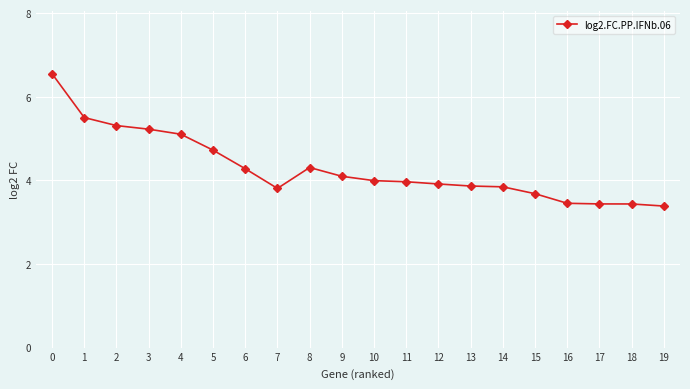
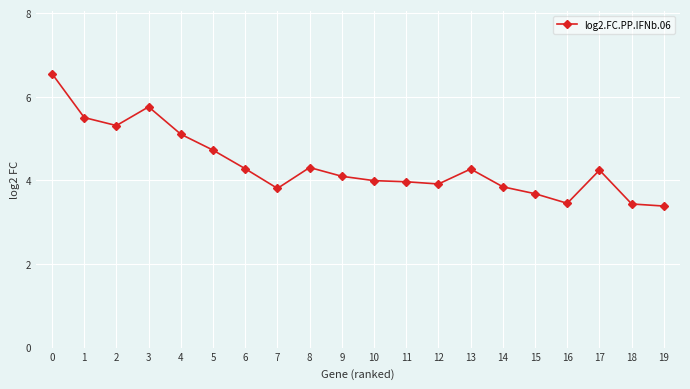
3: 5.2 -> 5.8
13: 3.9 -> 4.3
17: 3.4 -> 4.2
